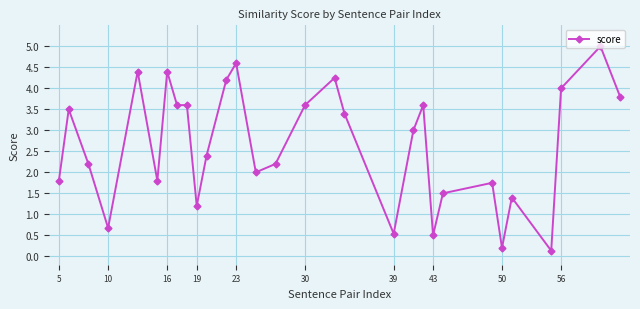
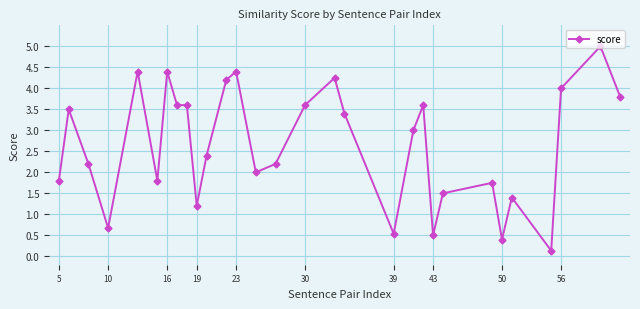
23: 4.6 -> 4.4
50: 0.2 -> 0.4
